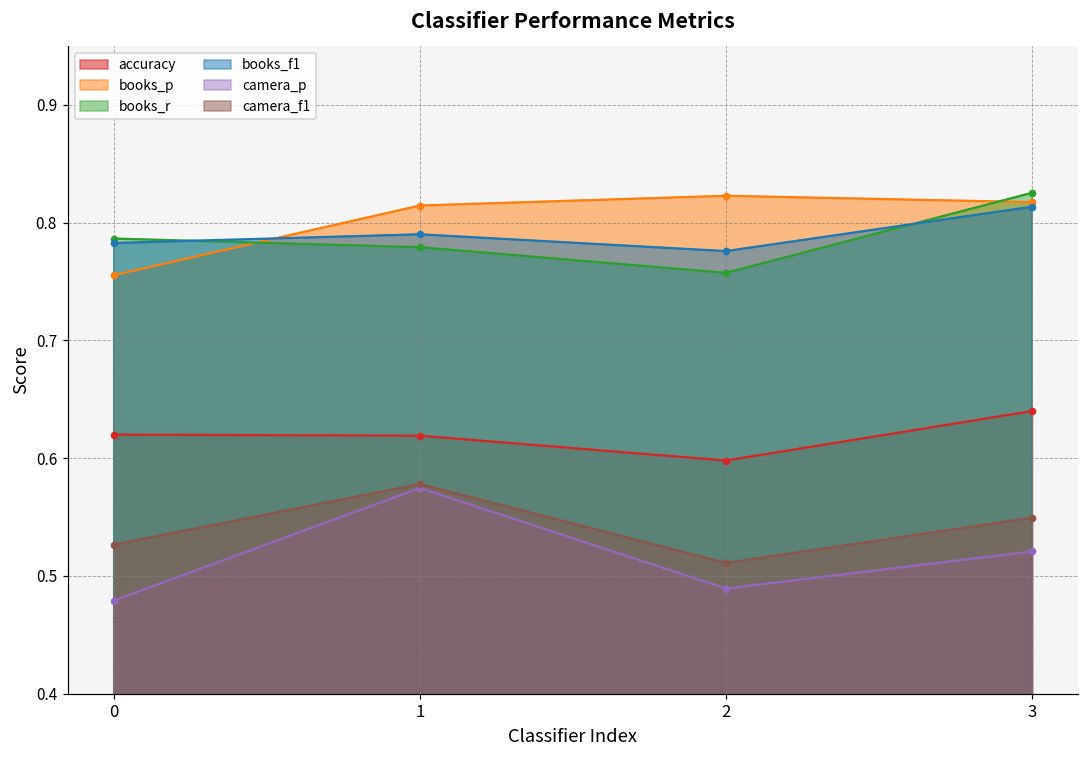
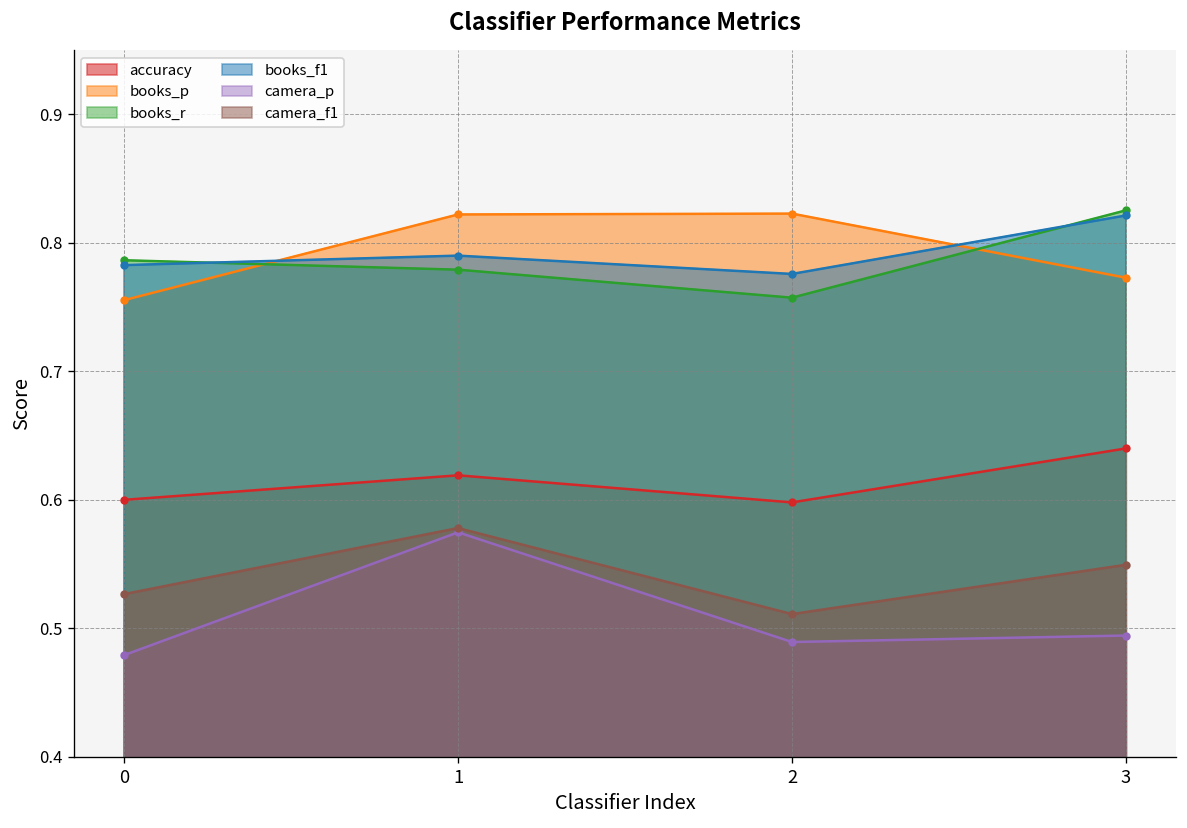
accuracy, 0: 0.62 -> 0.60
books_p, 1: 0.814 -> 0.822
books_p, 3: 0.817 -> 0.773
books_f1, 3: 0.813 -> 0.821
camera_p, 3: 0.521 -> 0.494
